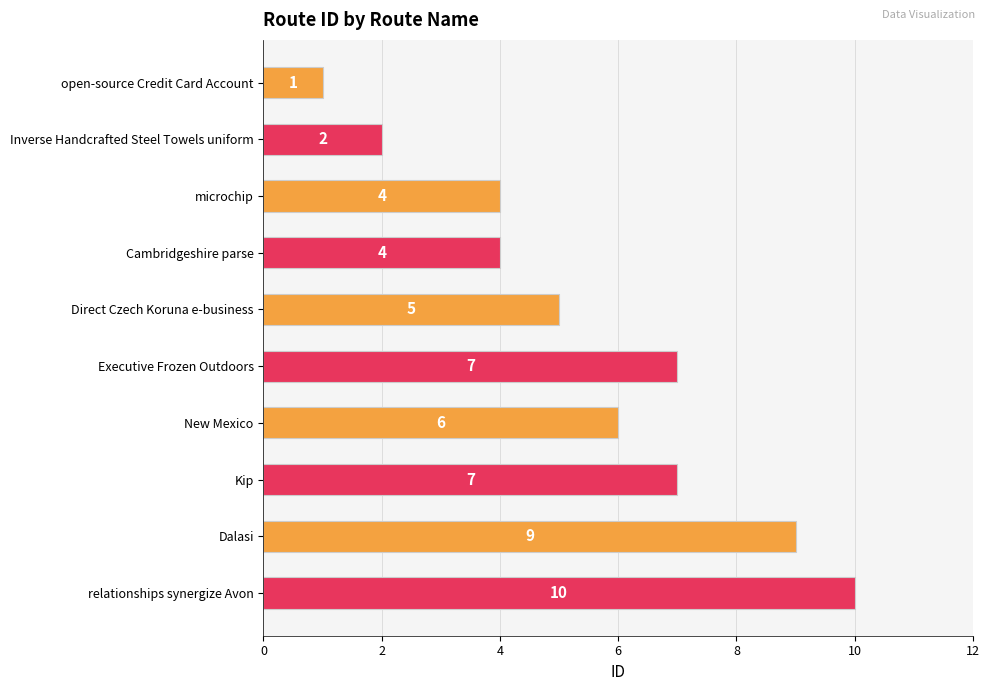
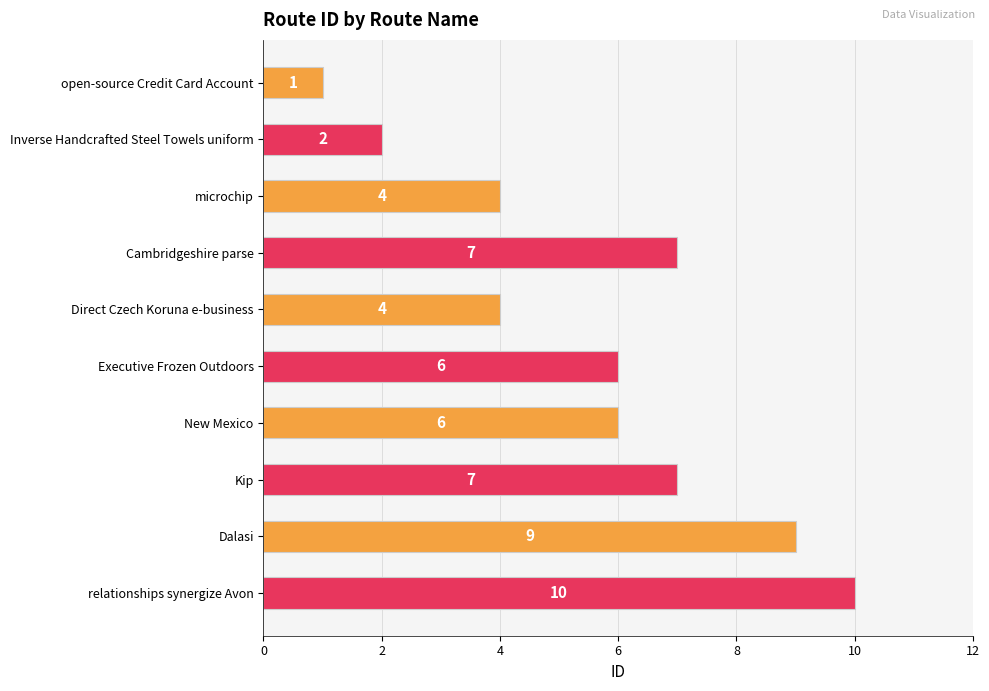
Cambridgeshire parse: 4 -> 7
Direct Czech Koruna e-business: 5 -> 4
Executive Frozen Outdoors: 7 -> 6
